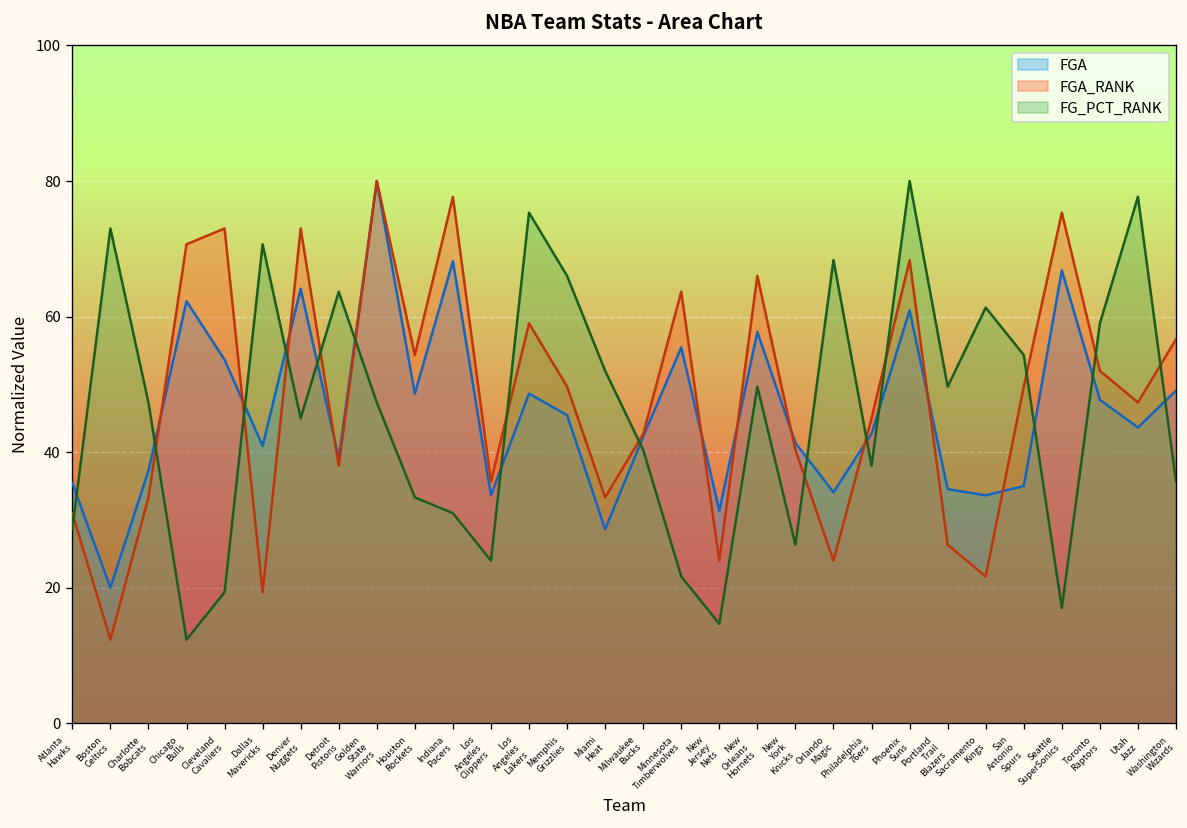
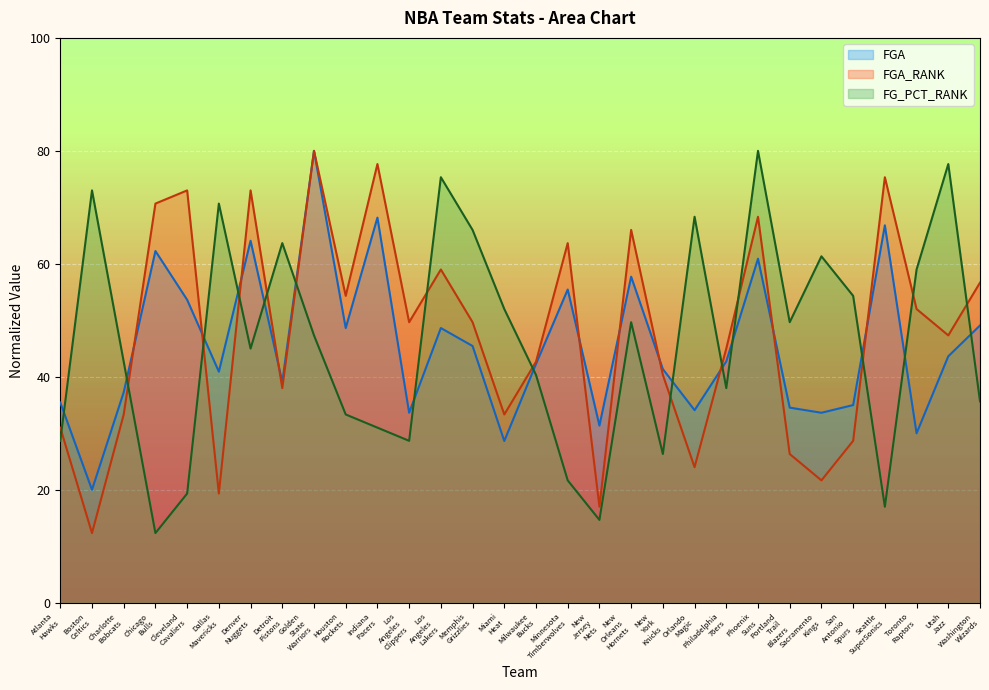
FG_PCT_RANK, Charlotte Bobcats: 47 -> 43
FGA_RANK, Los Angeles Clippers: 36 -> 50
FG_PCT_RANK, Los Angeles Clippers: 24 -> 29
FGA_RANK, New Jersey Nets: 24 -> 17
FGA_RANK, San Antonio Spurs: 50 -> 29
FGA, Toronto Raptors: 48 -> 30
